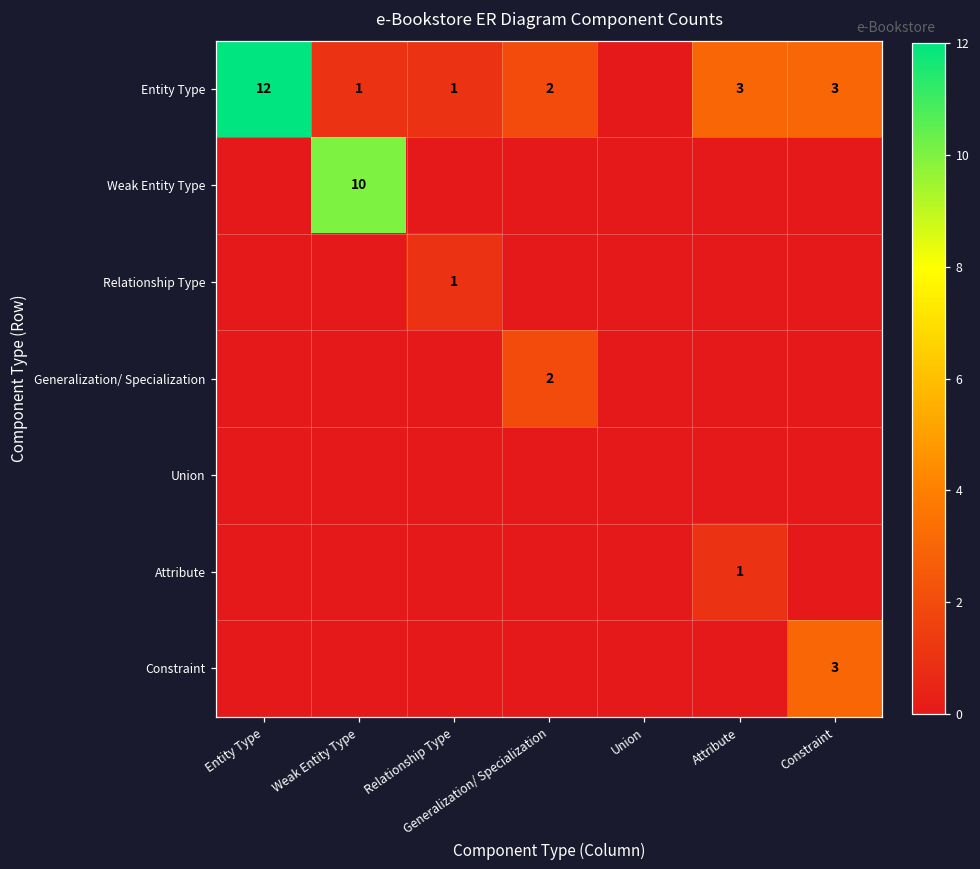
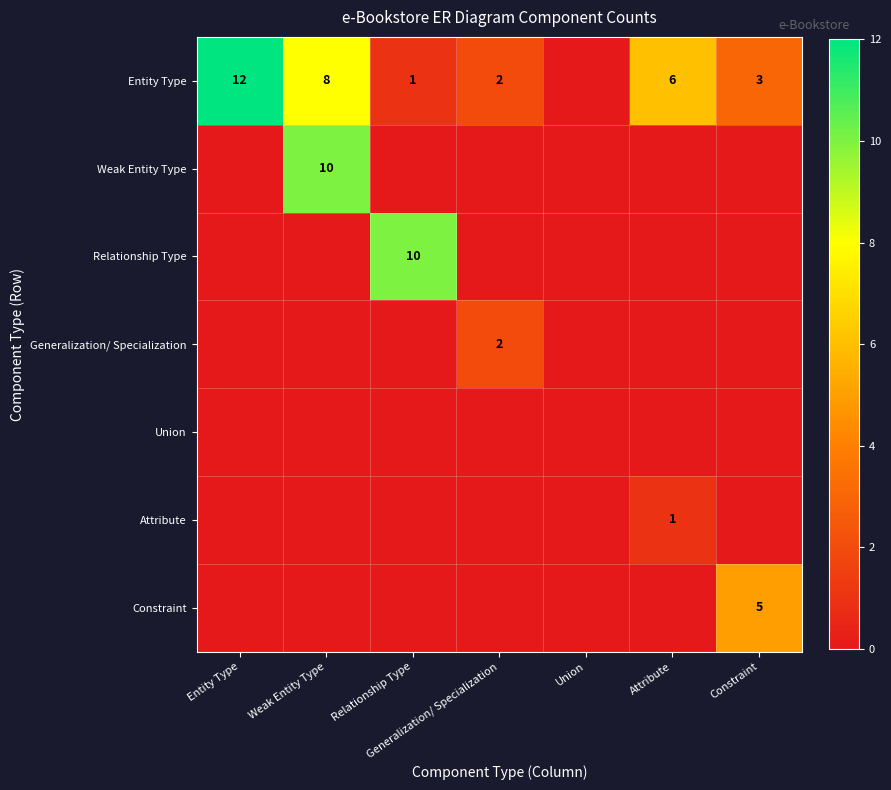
Entity Type, Weak Entity Type: 1 -> 8
Entity Type, Attribute: 3 -> 6
Relationship Type, Relationship Type: 1 -> 10
Constraint, Constraint: 3 -> 5
